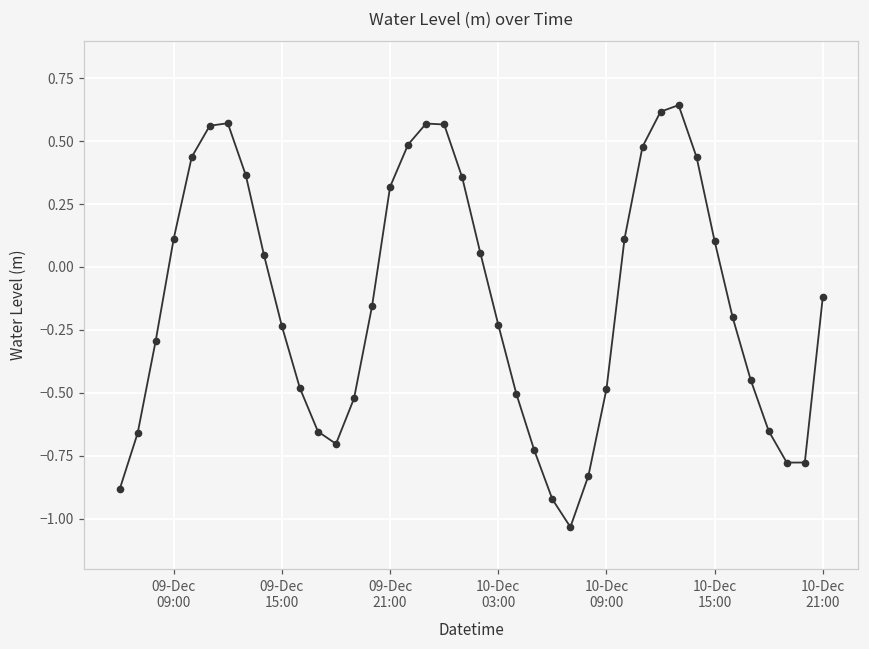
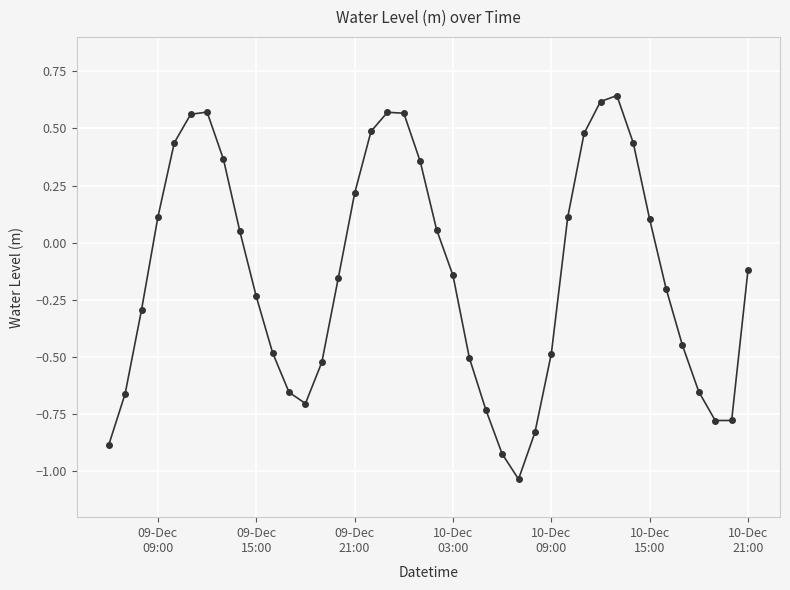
09-Dec 21:00: 0.32 -> 0.22
10-Dec 03:00: -0.23 -> -0.14
